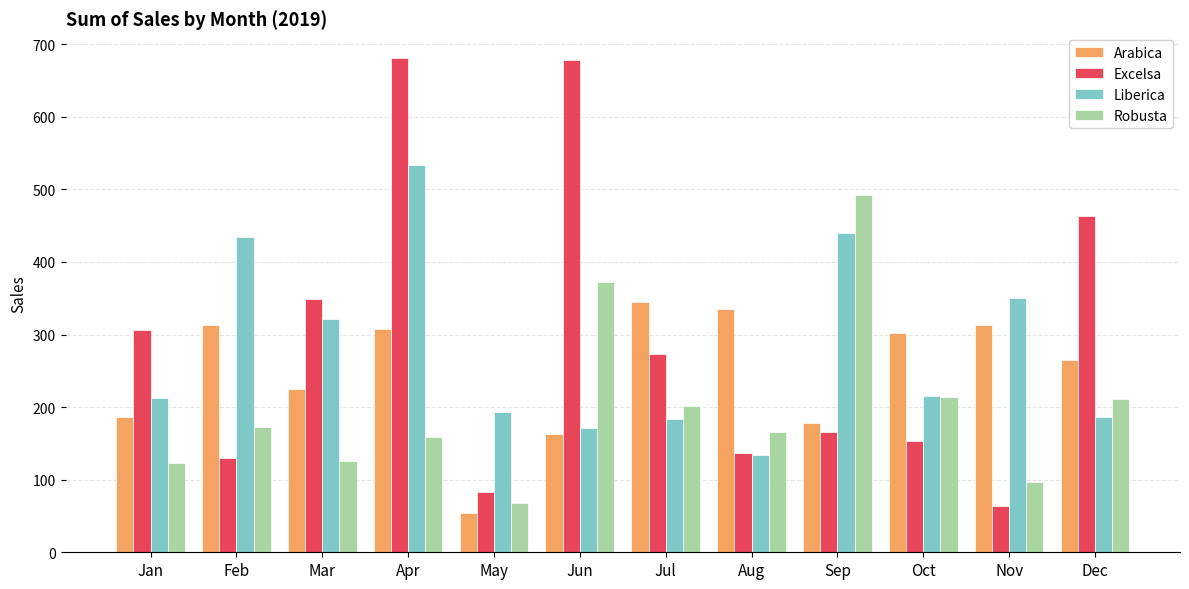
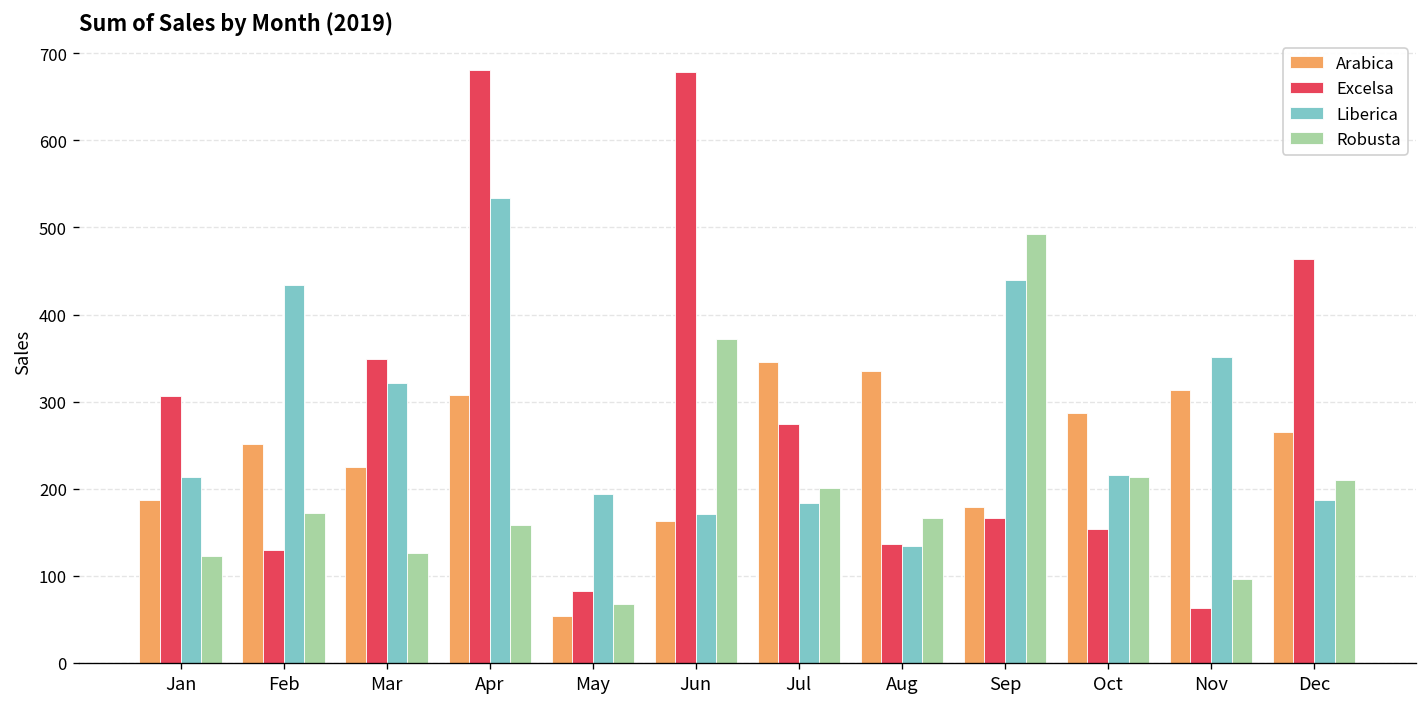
Arabica, Feb: 310 -> 250
Arabica, Oct: 300 -> 290
